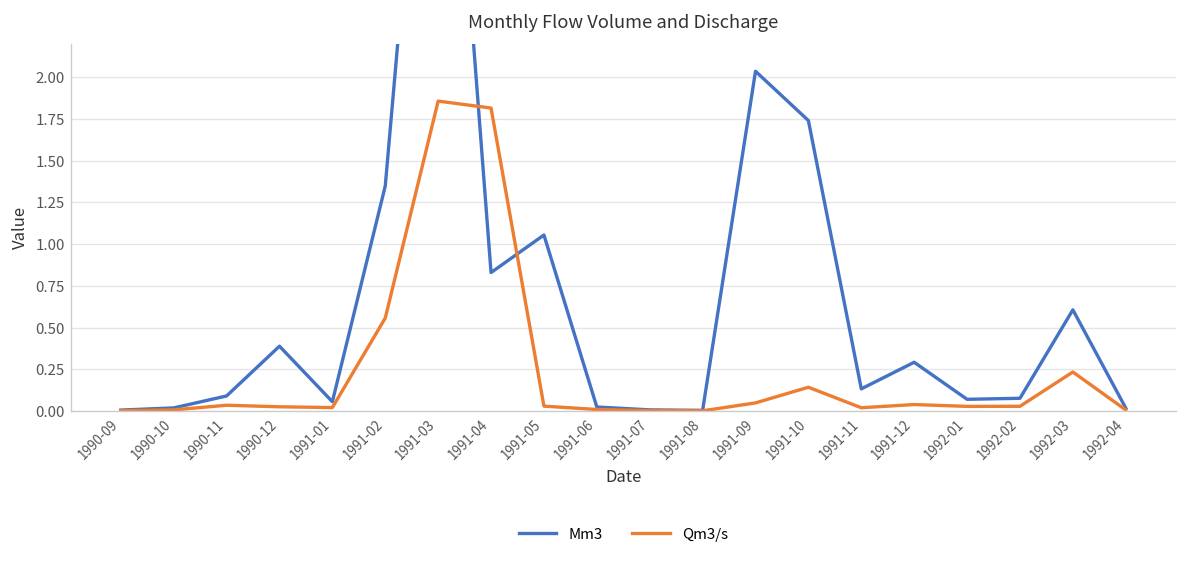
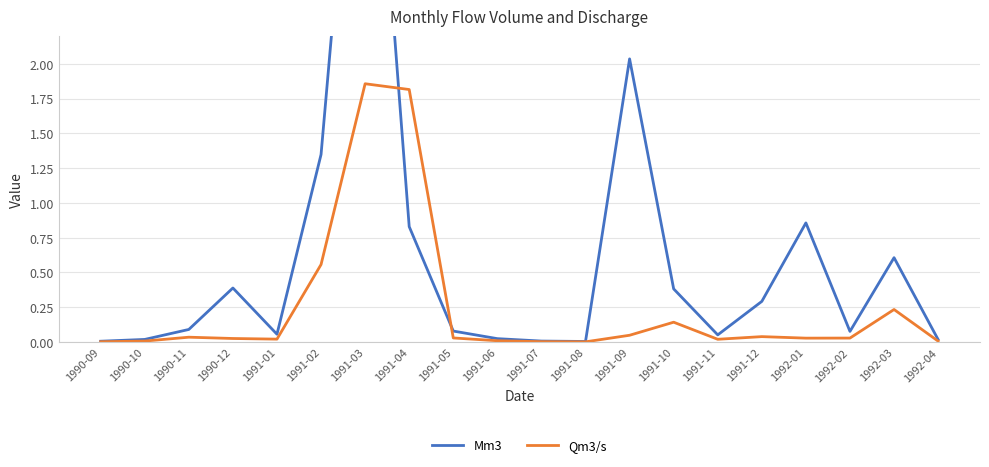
Mm3, 1991-05: 1.05 -> 0.08
Mm3, 1991-10: 1.74 -> 0.38
Mm3, 1991-11: 0.13 -> 0.05
Mm3, 1992-01: 0.07 -> 0.86
